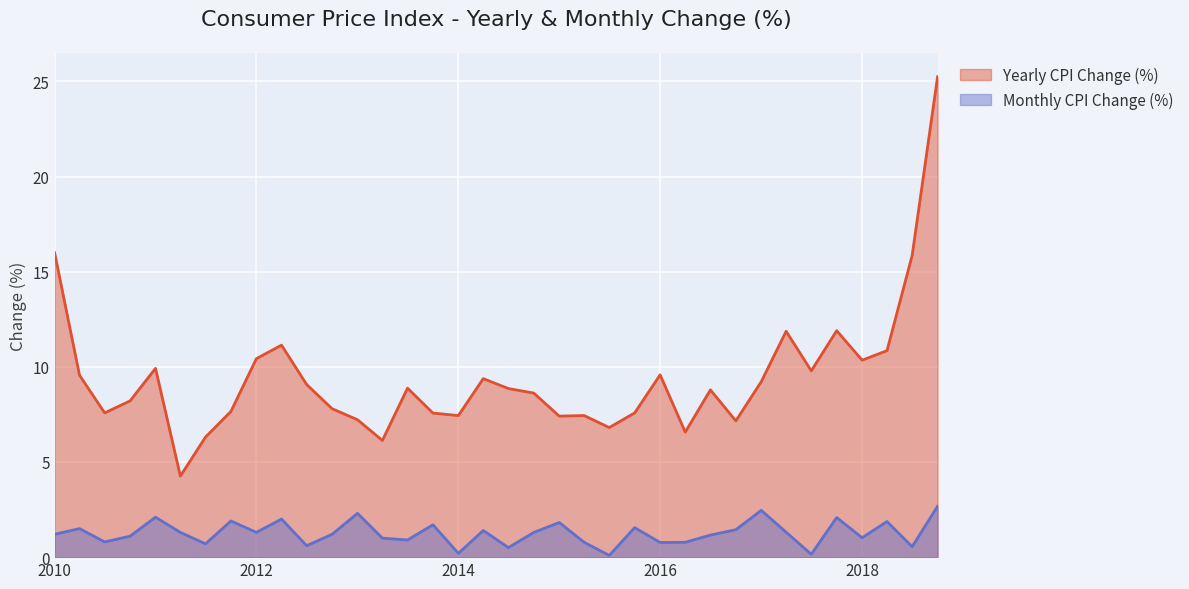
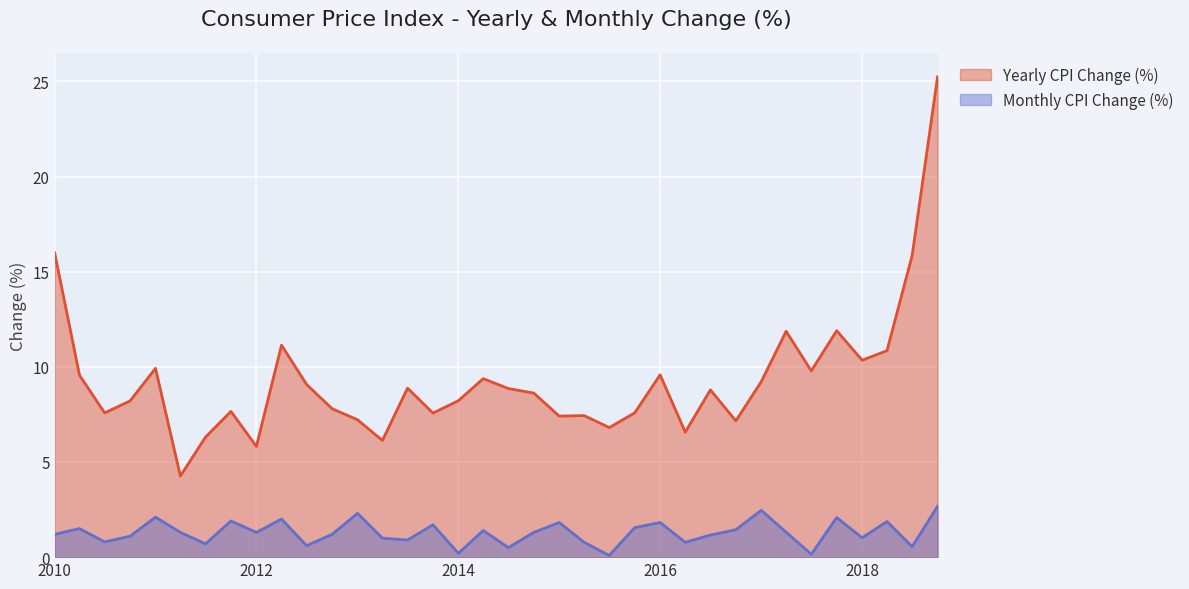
Yearly CPI Change (%), 2012: 10.4 -> 5.8
Yearly CPI Change (%), 2014: 7.4 -> 8.2
Monthly CPI Change (%), 2016: 0.8 -> 1.8
